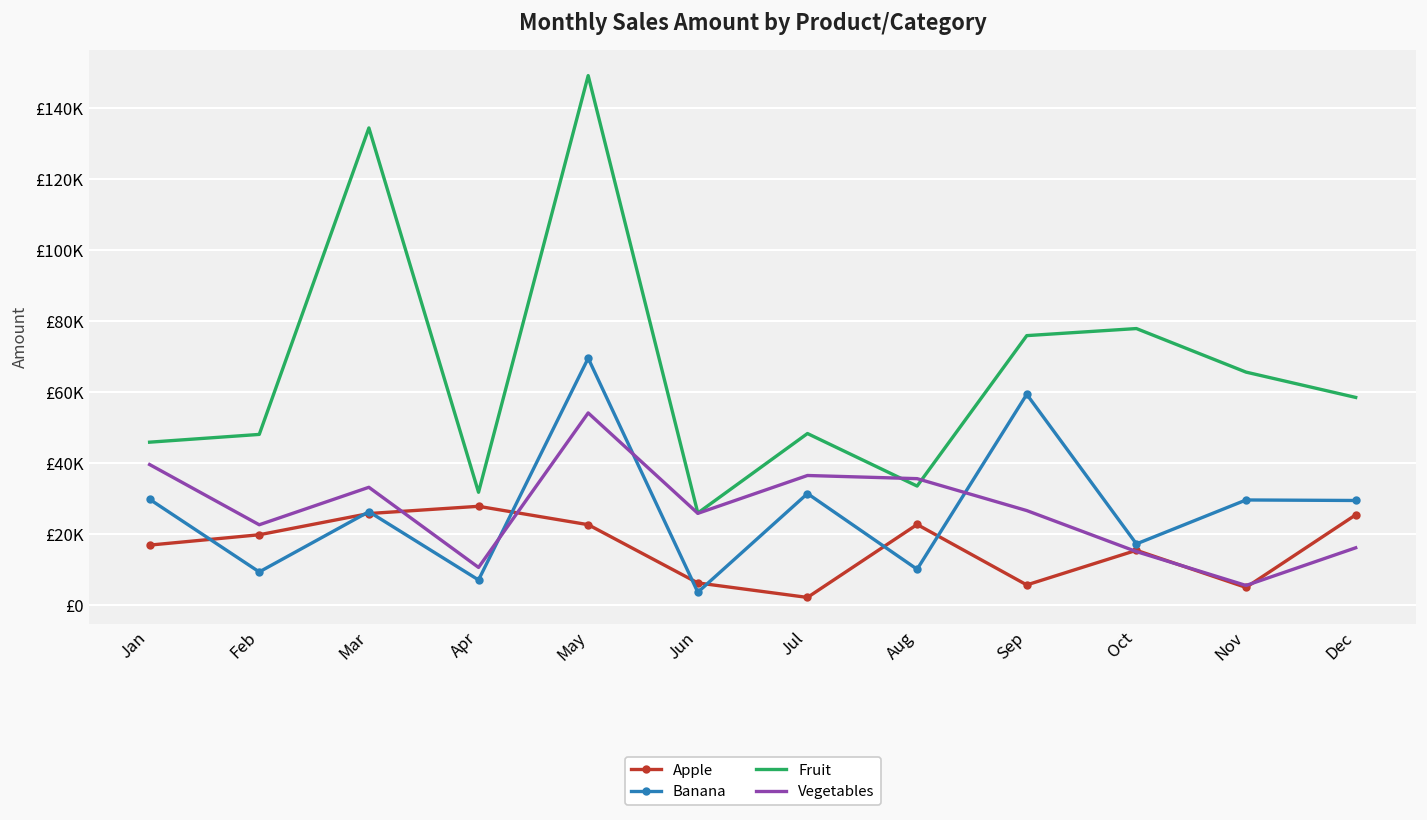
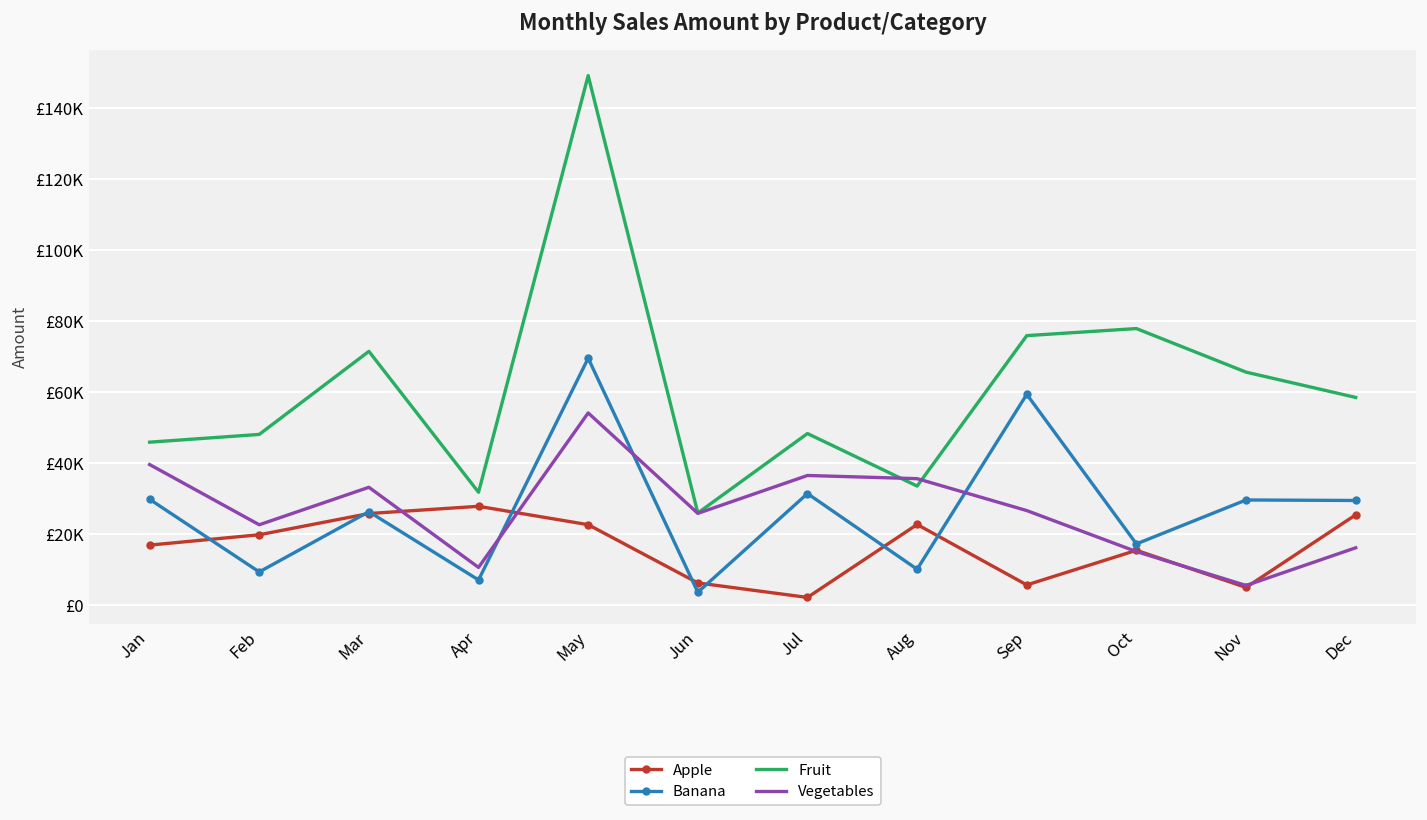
Fruit, Mar: £134000 -> £71000
